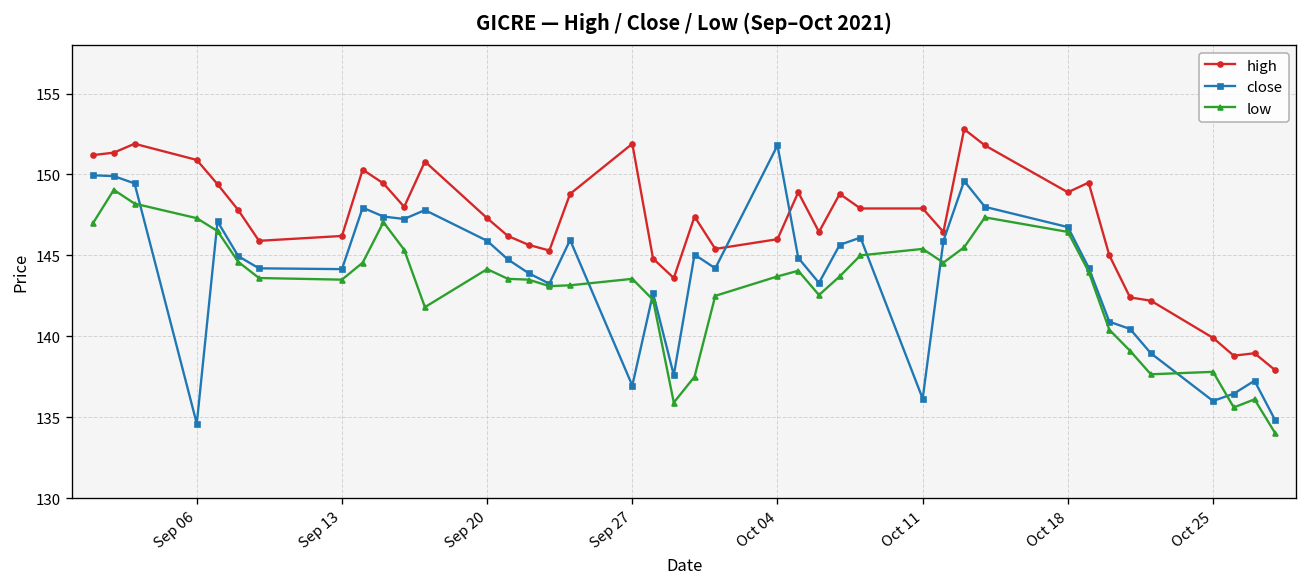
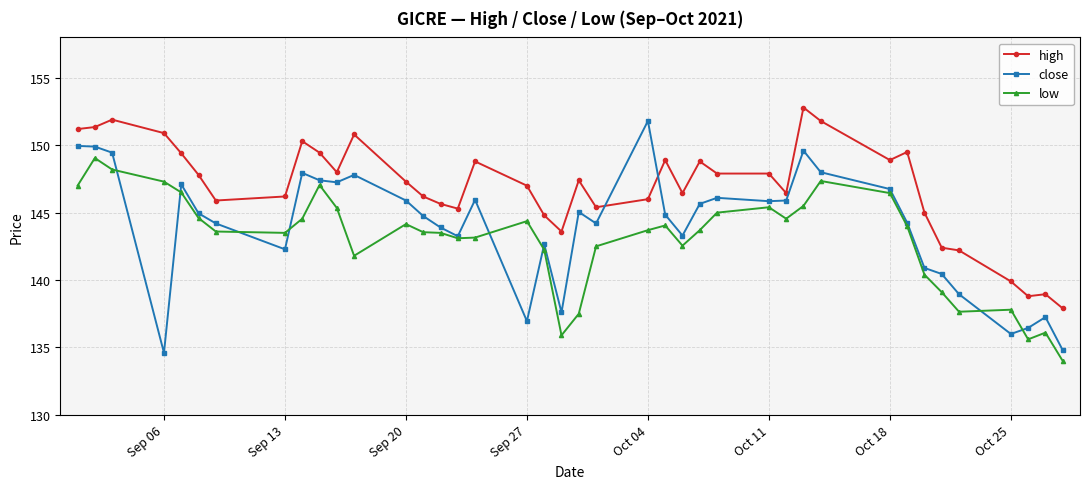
close, Sep 13: 144.2 -> 142.3
high, Sep 27: 151.9 -> 147.0
low, Sep 27: 143.6 -> 144.4
close, Oct 11: 136.1 -> 145.9
